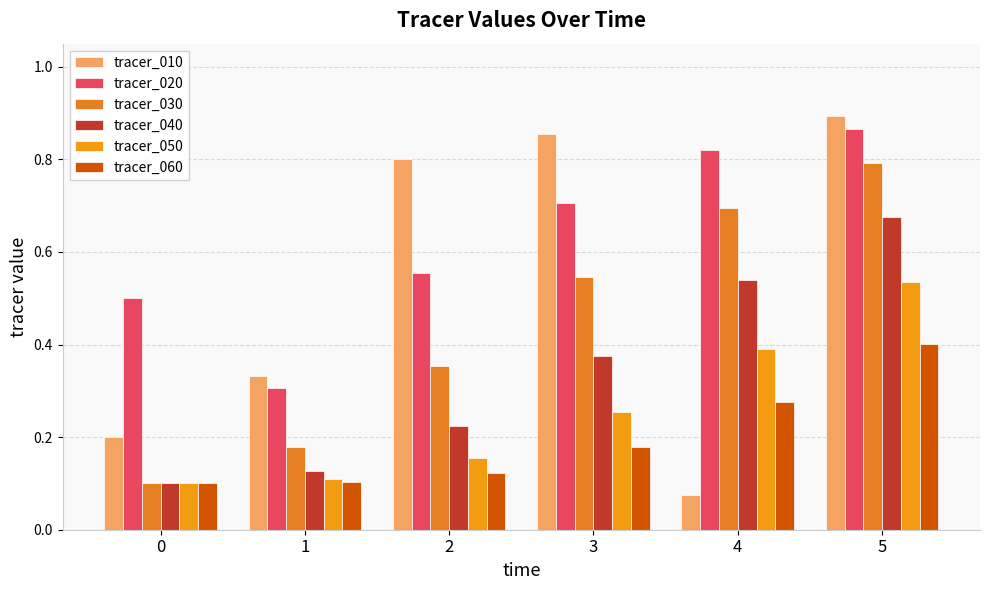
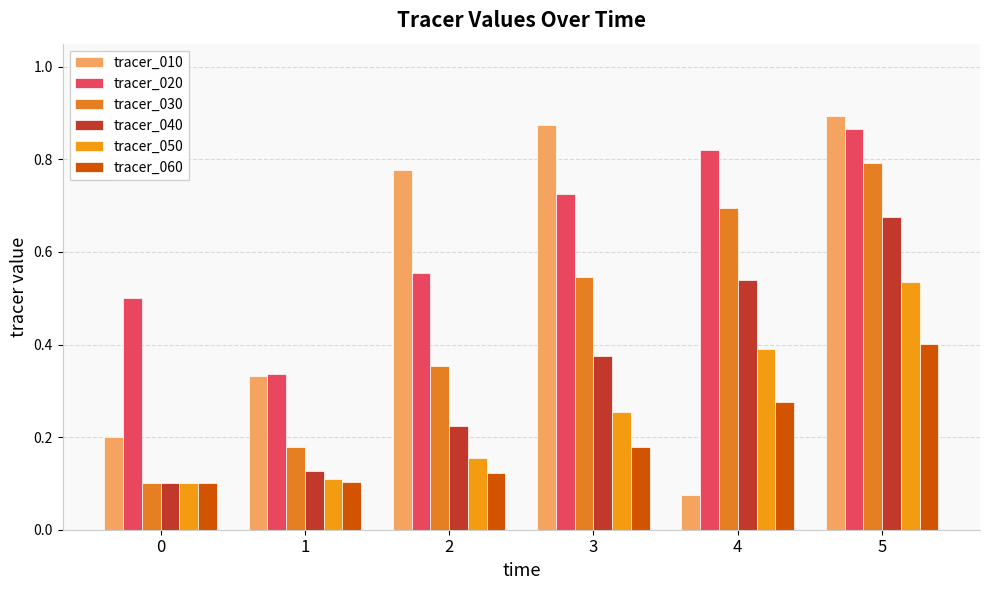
tracer_020, 1: 0.31 -> 0.34
tracer_010, 2: 0.80 -> 0.78
tracer_010, 3: 0.85 -> 0.87
tracer_020, 3: 0.71 -> 0.73
